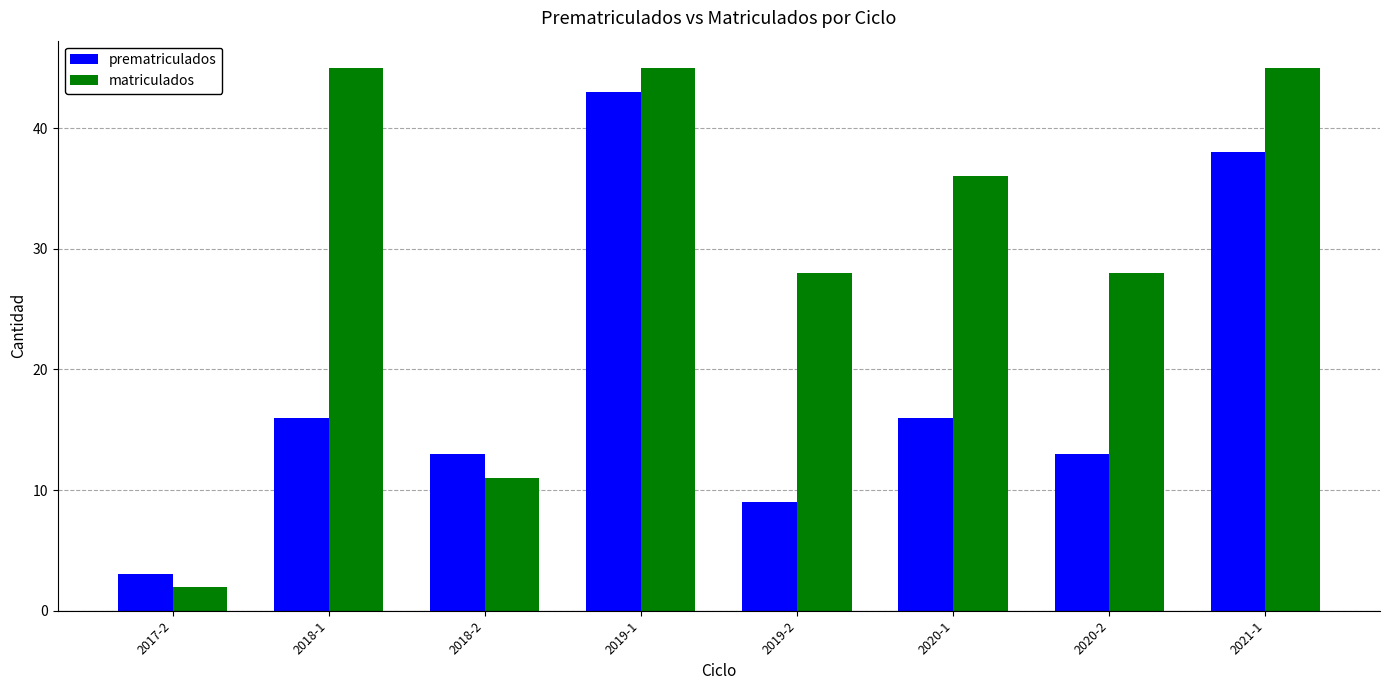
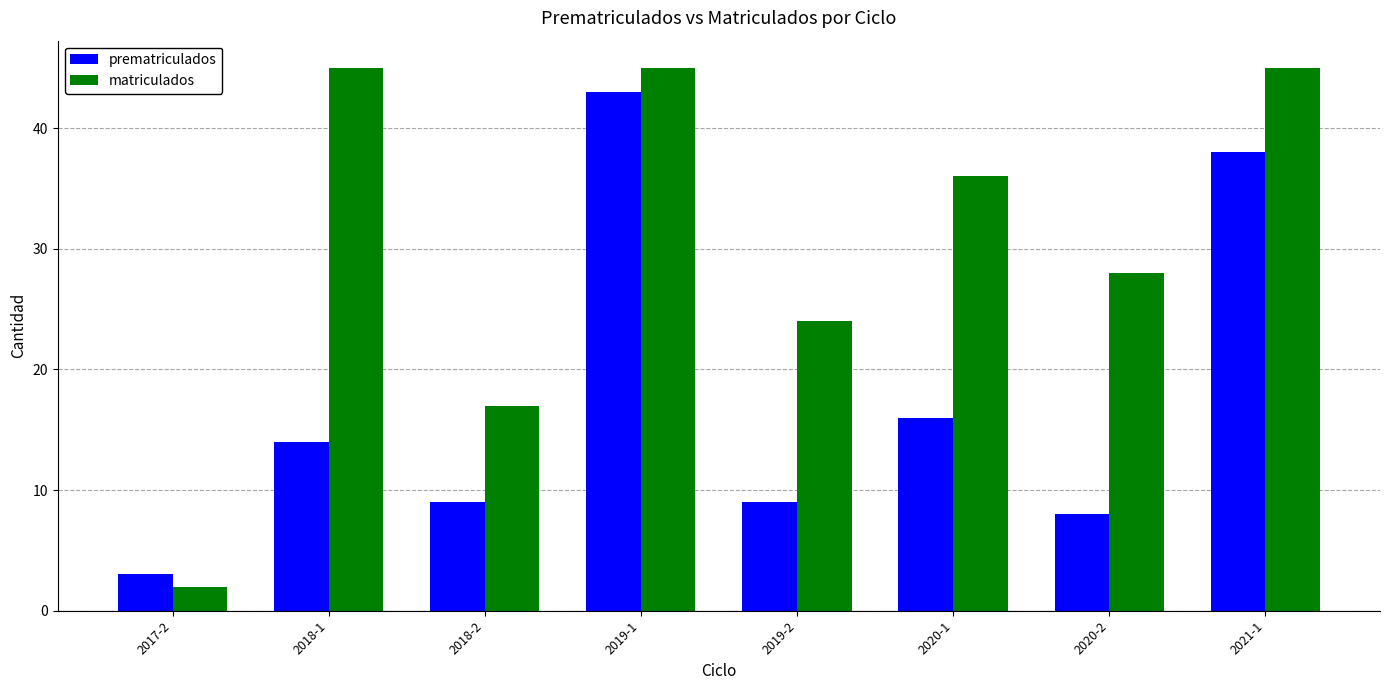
prematriculados, 2018-1: 16 -> 14
prematriculados, 2018-2: 13 -> 9
matriculados, 2018-2: 11 -> 17
matriculados, 2019-2: 28 -> 24
prematriculados, 2020-2: 13 -> 8
